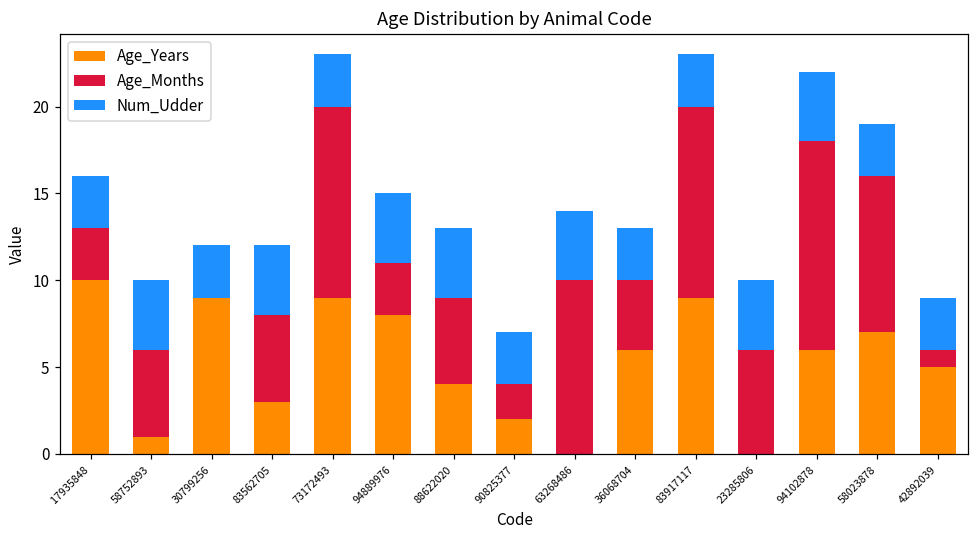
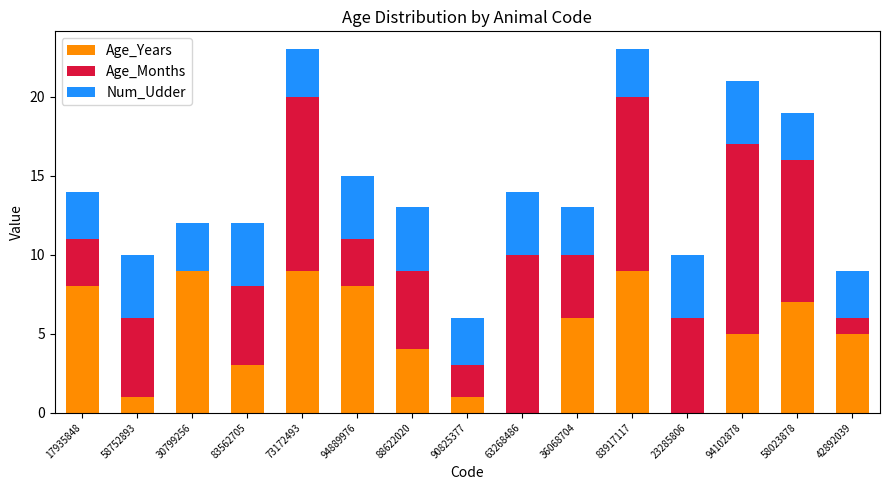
Age_Years, 17935848: 10 -> 8
Age_Years, 90825377: 2 -> 1
Age_Years, 94102878: 6 -> 5
